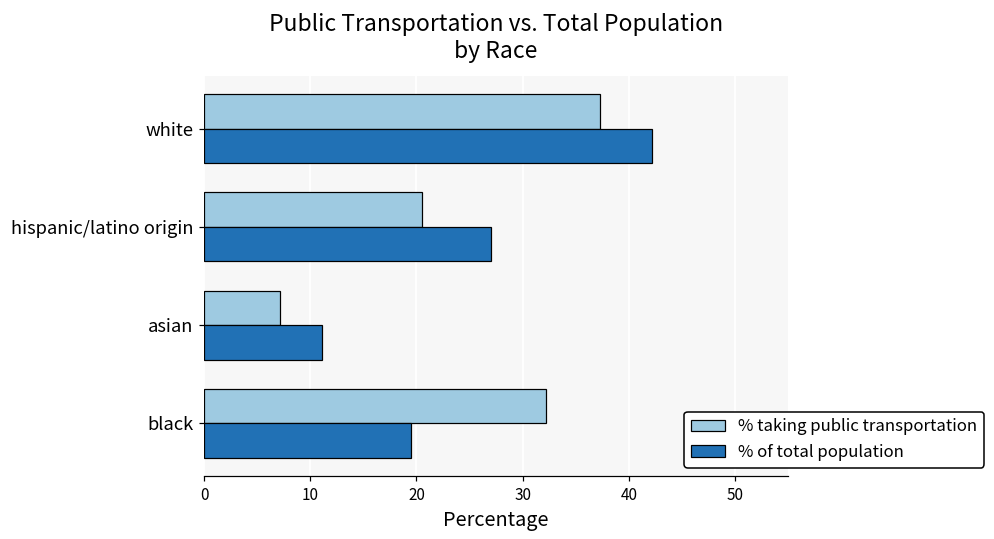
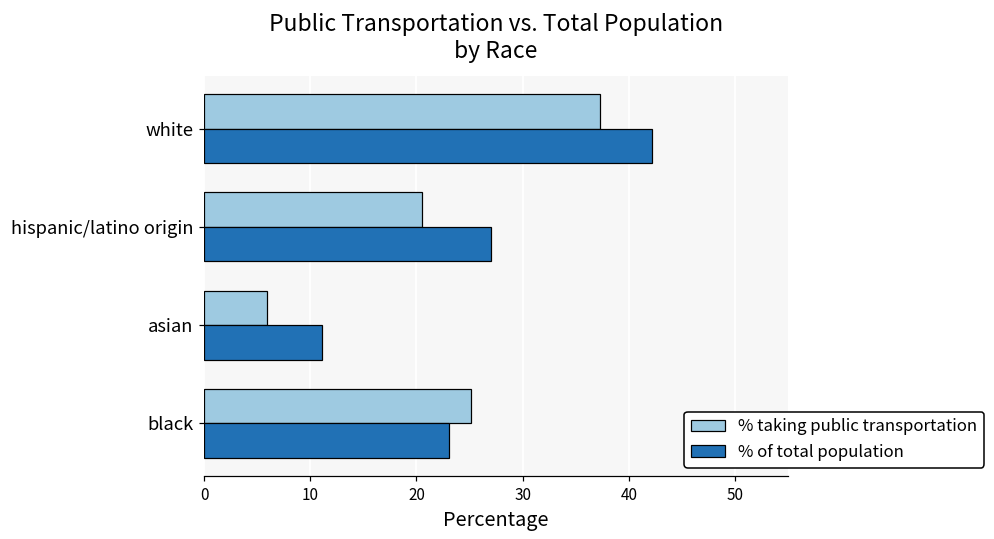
% taking public transportation, asian: 7 -> 6
% taking public transportation, black: 32 -> 25
% of total population, black: 19 -> 23
